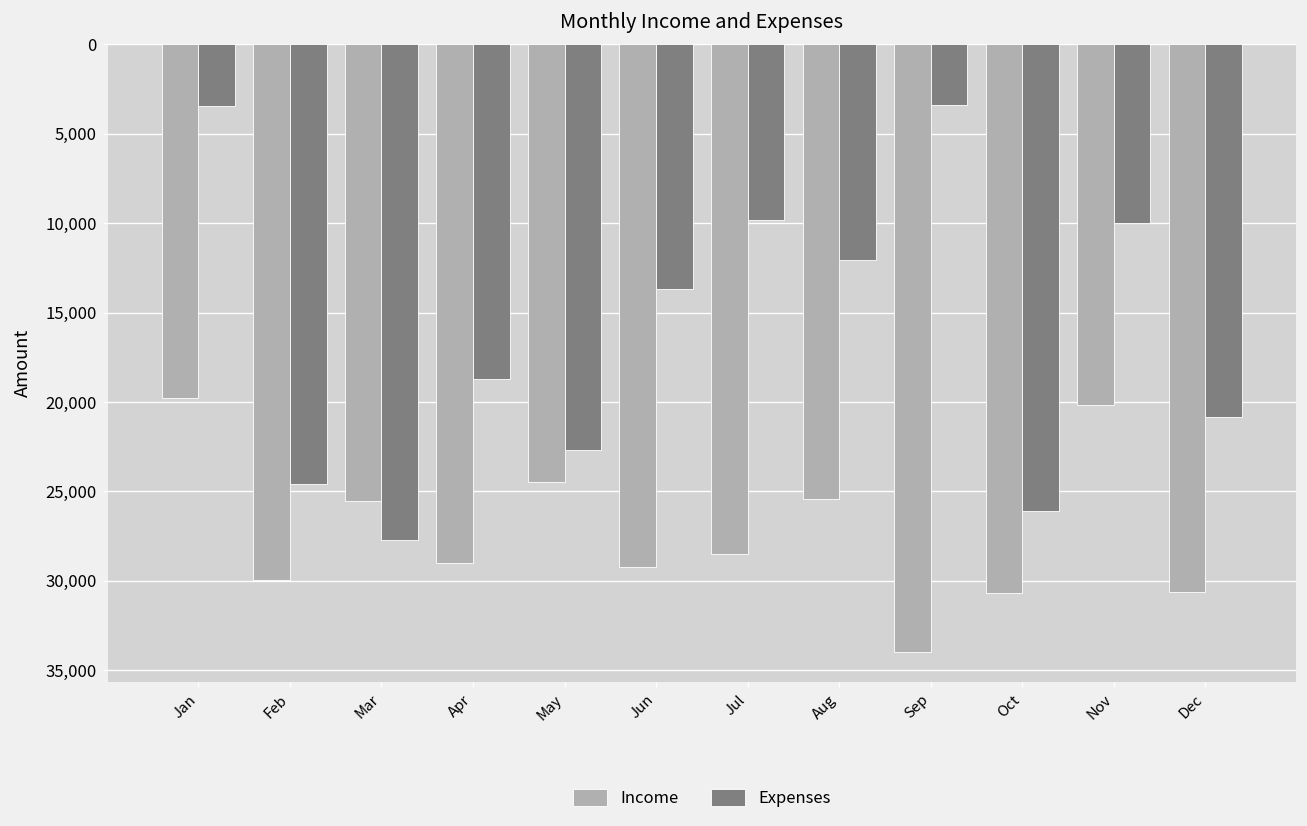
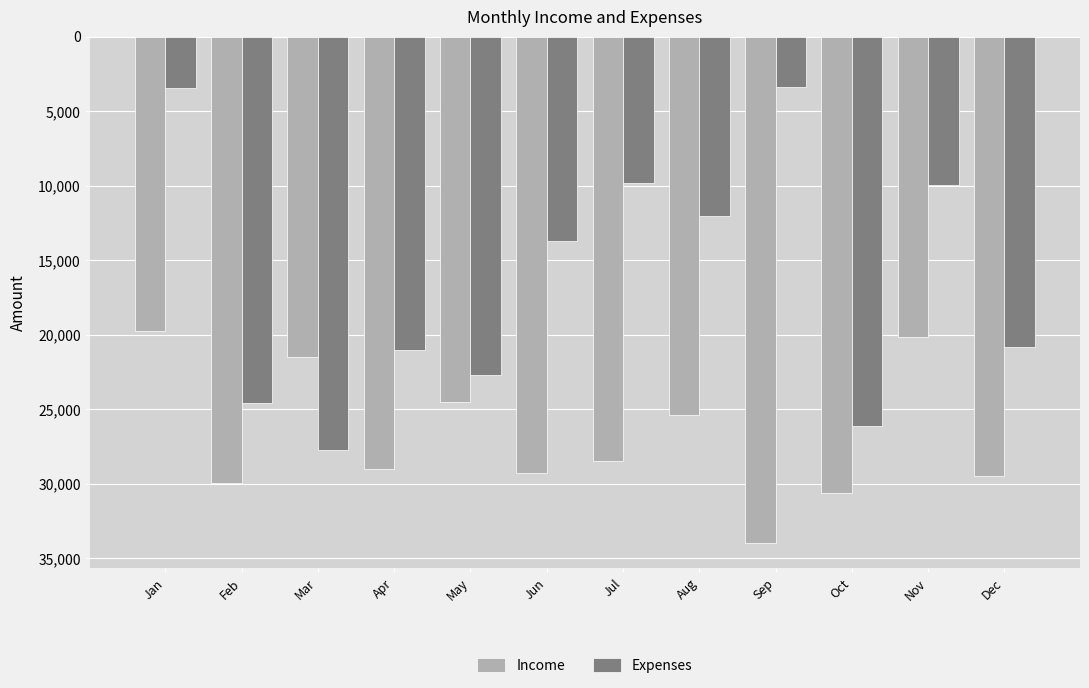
Income, Mar: 25,500 -> 21,500
Expenses, Apr: 18,700 -> 21,000
Income, Dec: 30,600 -> 29,500
